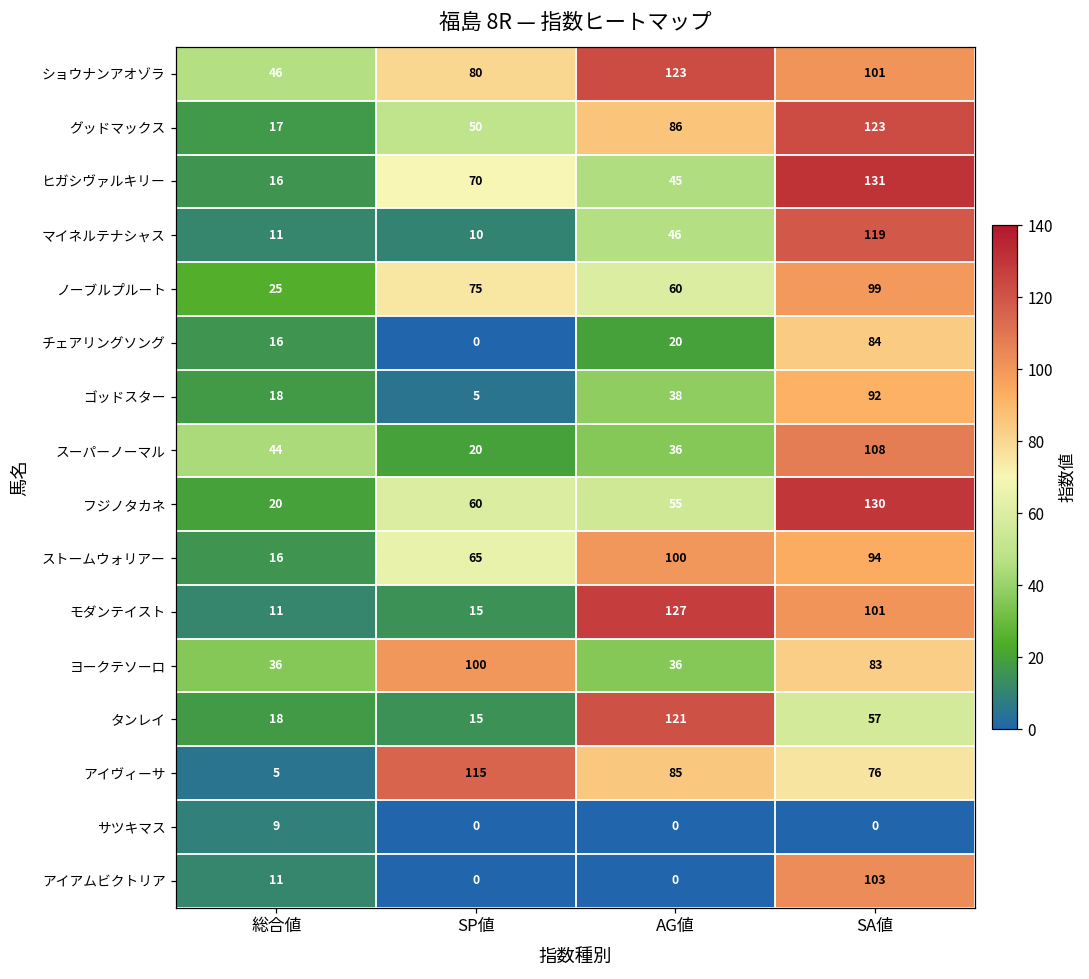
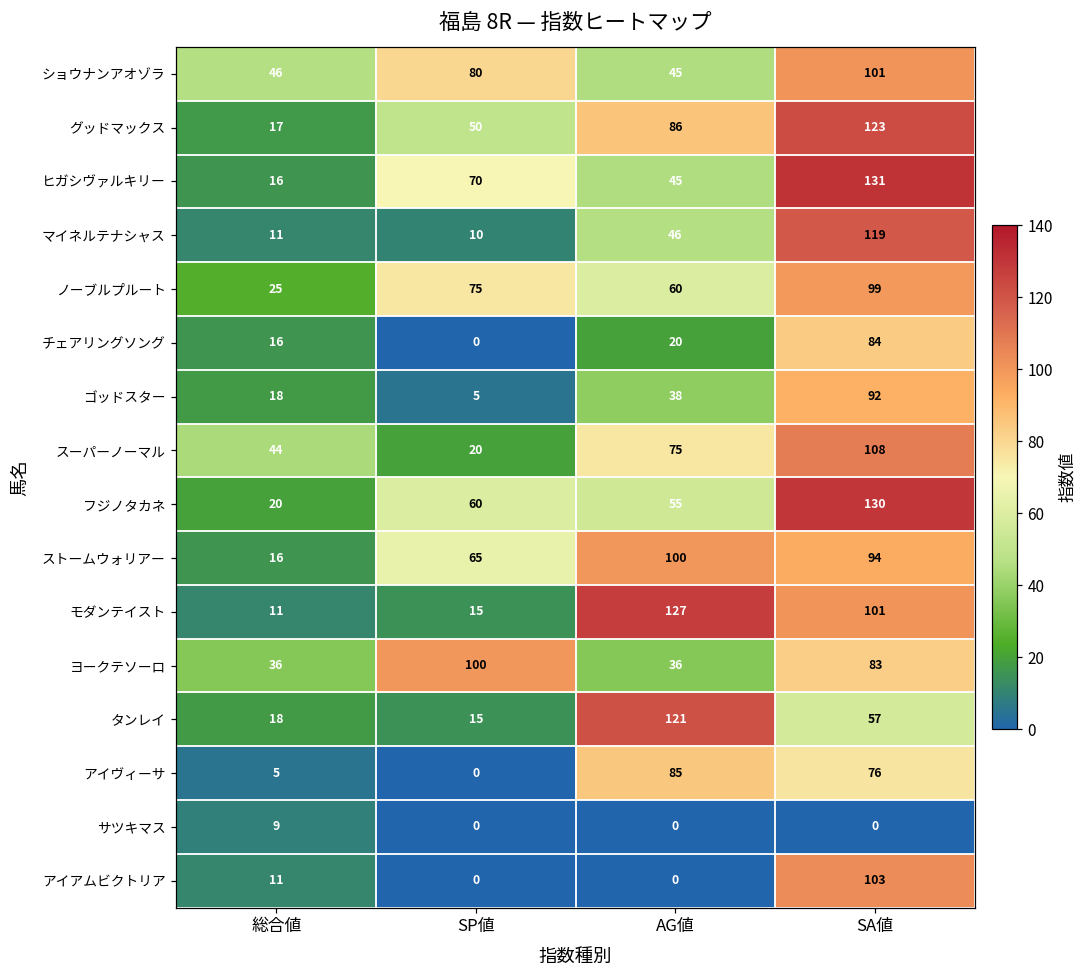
ショウナンアオゾラ, AG値: 123 -> 45
スーパーノーマル, AG値: 36 -> 75
アイヴィーサ, SP値: 115 -> 0
